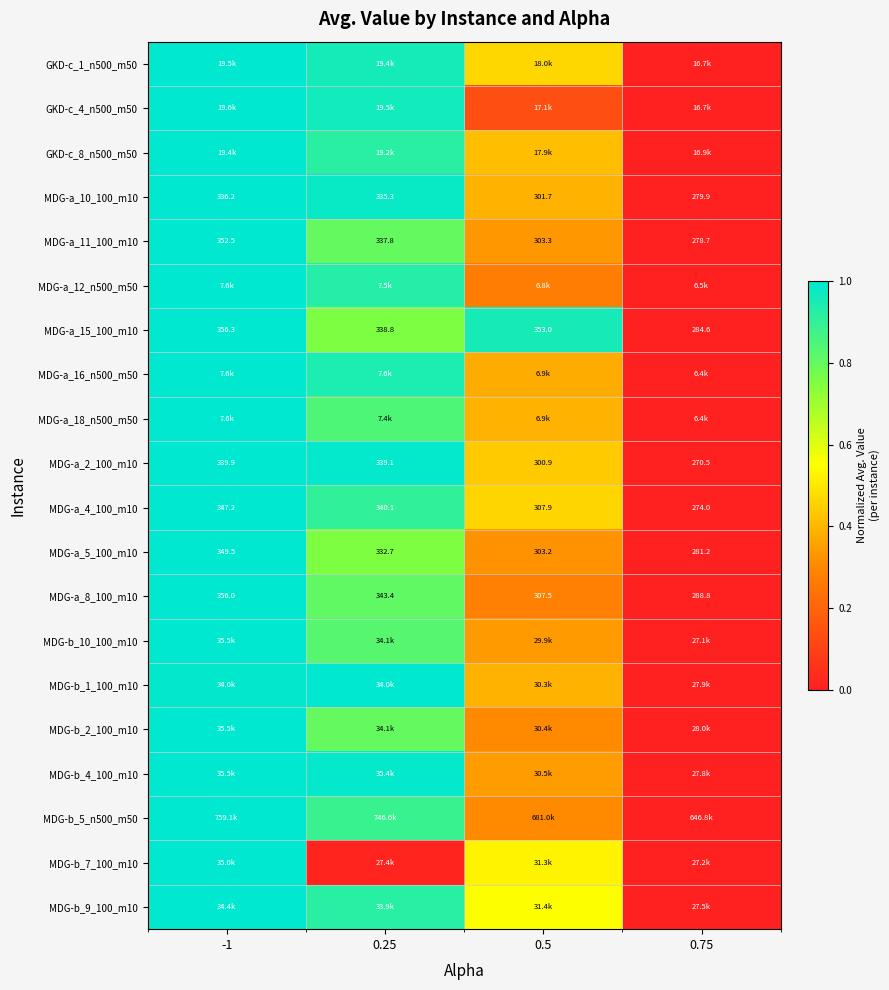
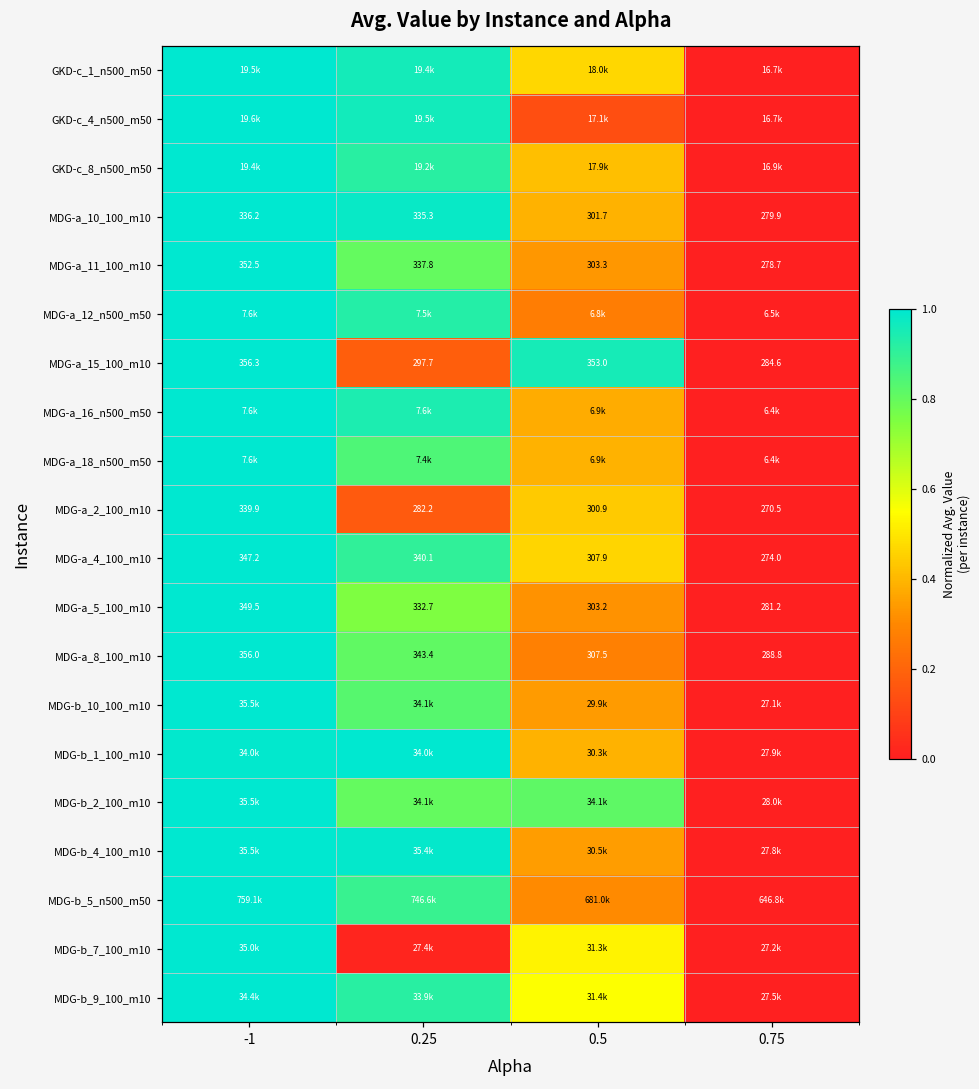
MDG-a_15_100_m10, 0.25: 338.8 -> 297.7
MDG-a_2_100_m10, 0.25: 339.1 -> 282.2
MDG-b_2_100_m10, 0.5: 30.4k -> 34.1k
